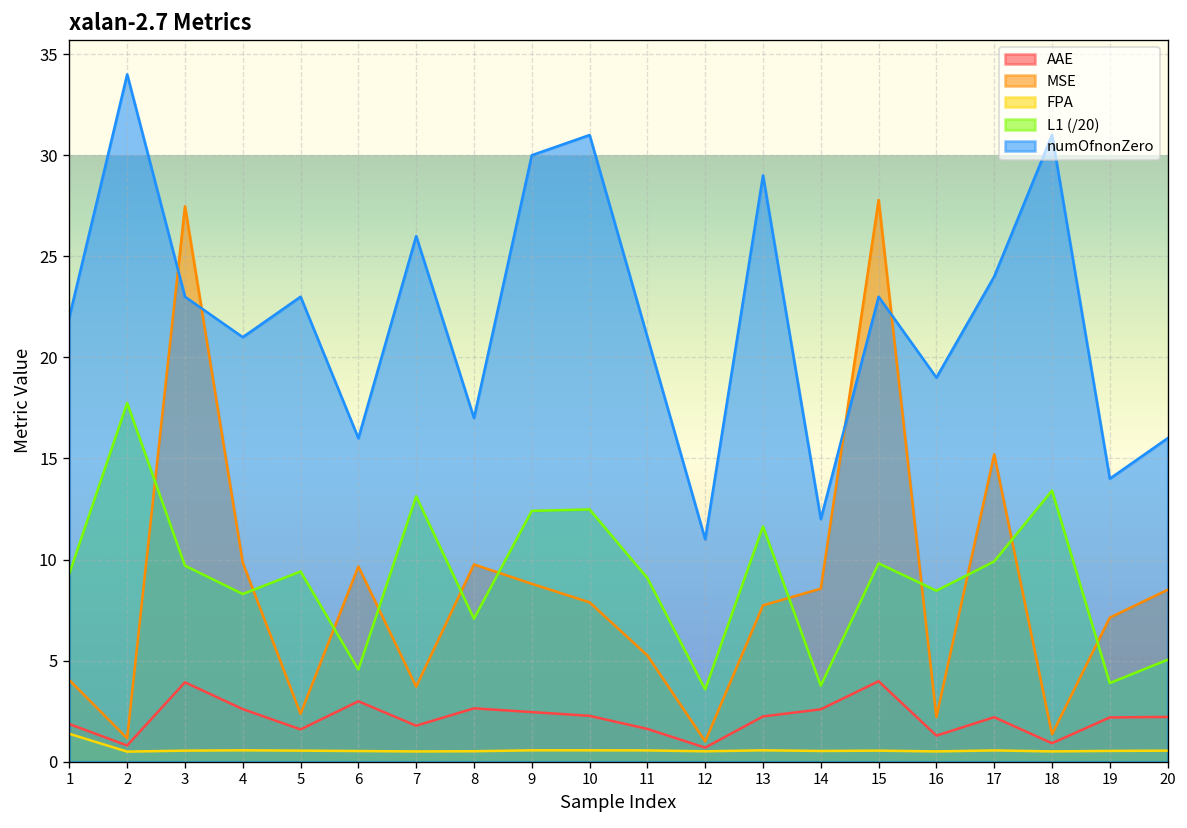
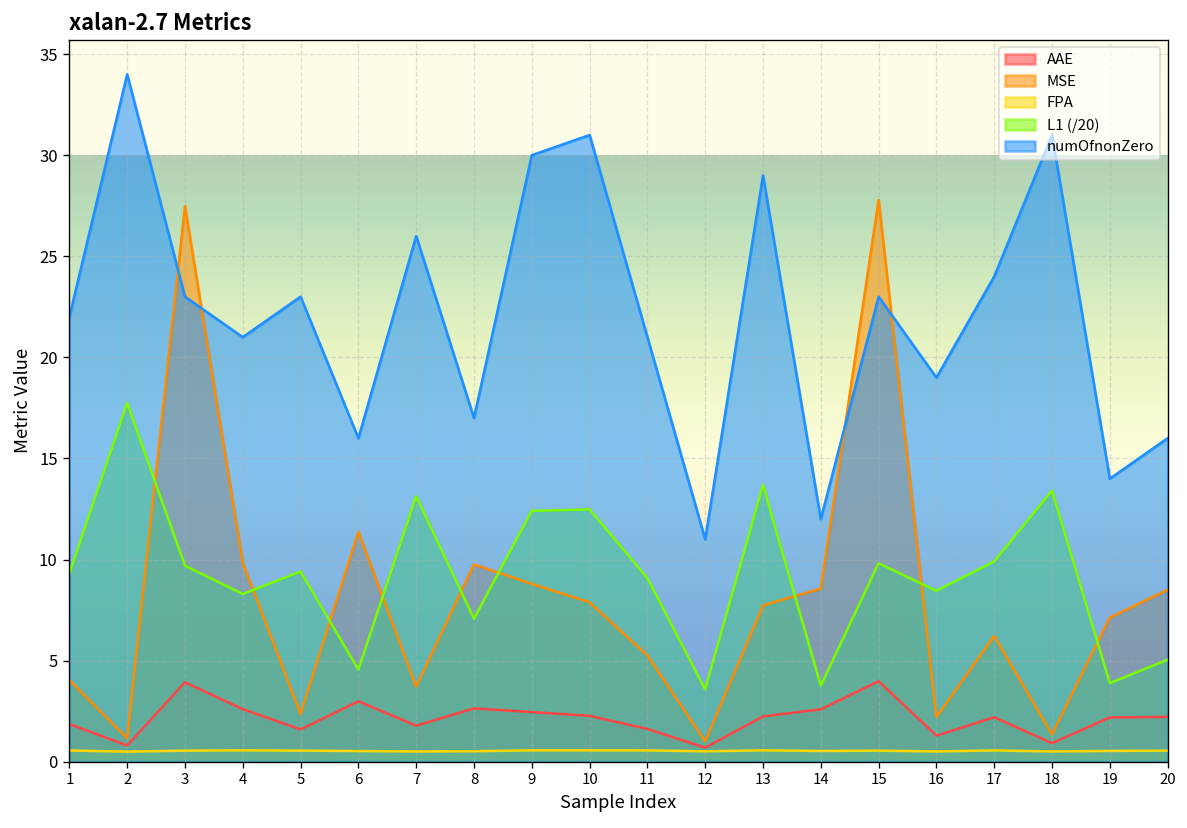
FPA, 1: 1.4 -> 0.6
MSE, 6: 9.7 -> 11.4
L1 (/20), 13: 11.6 -> 13.7
MSE, 17: 15.2 -> 6.2
